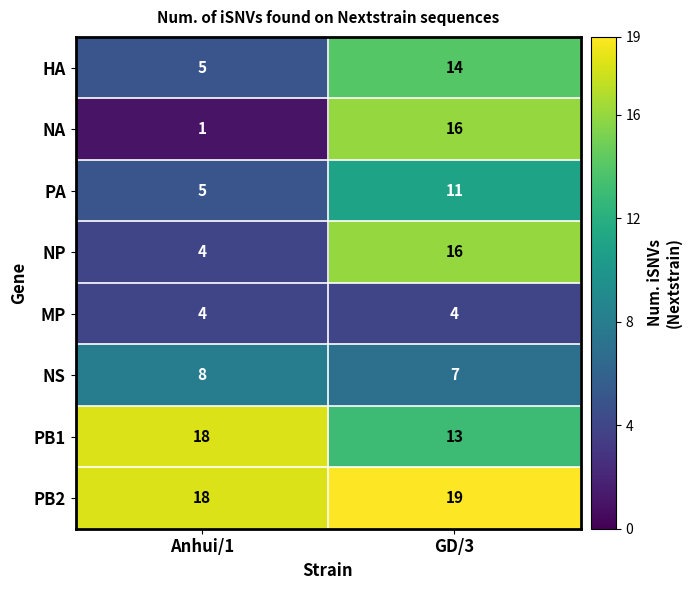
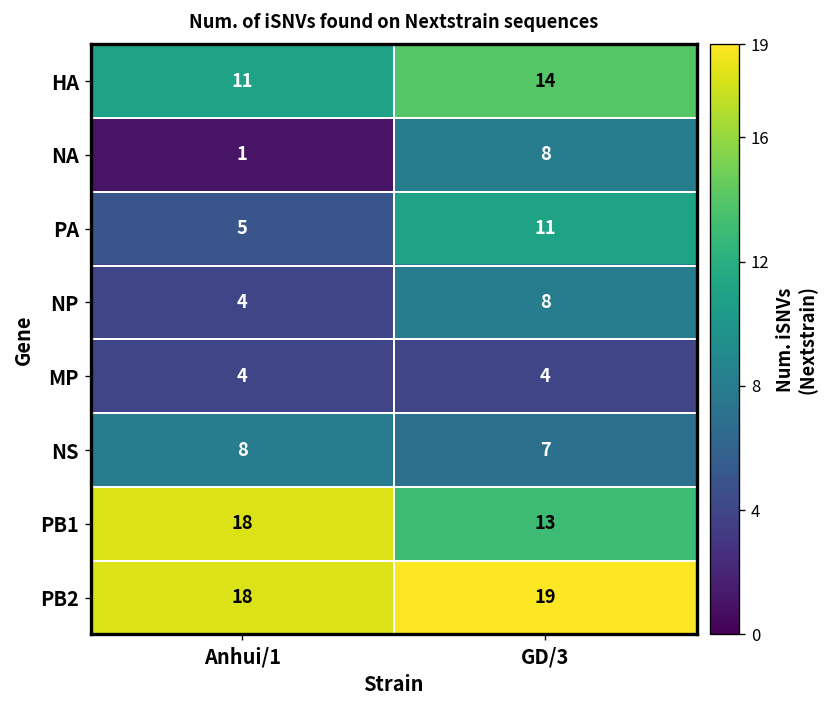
HA, Anhui/1: 5 -> 11
NA, GD/3: 16 -> 8
NP, GD/3: 16 -> 8
